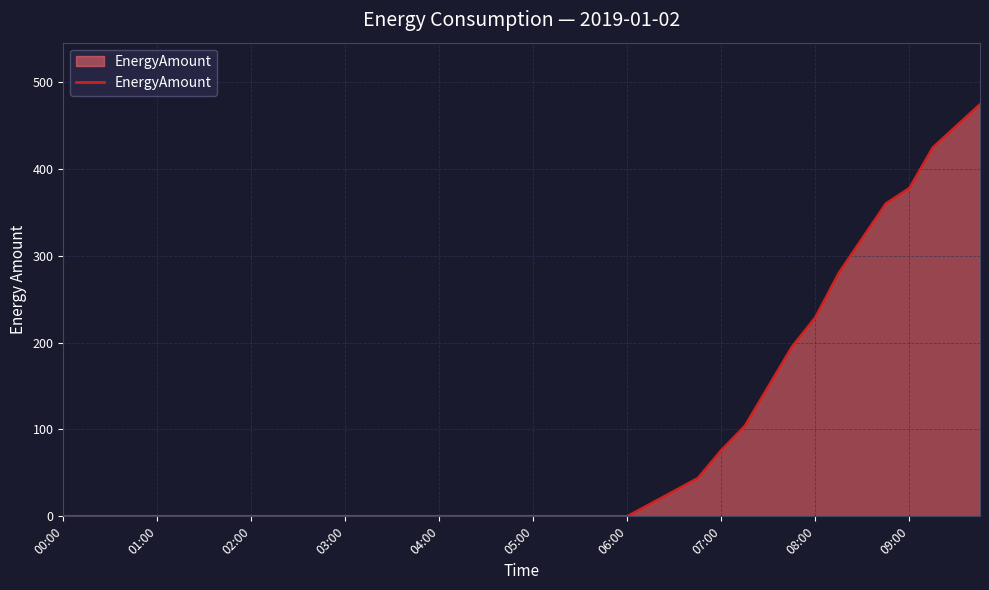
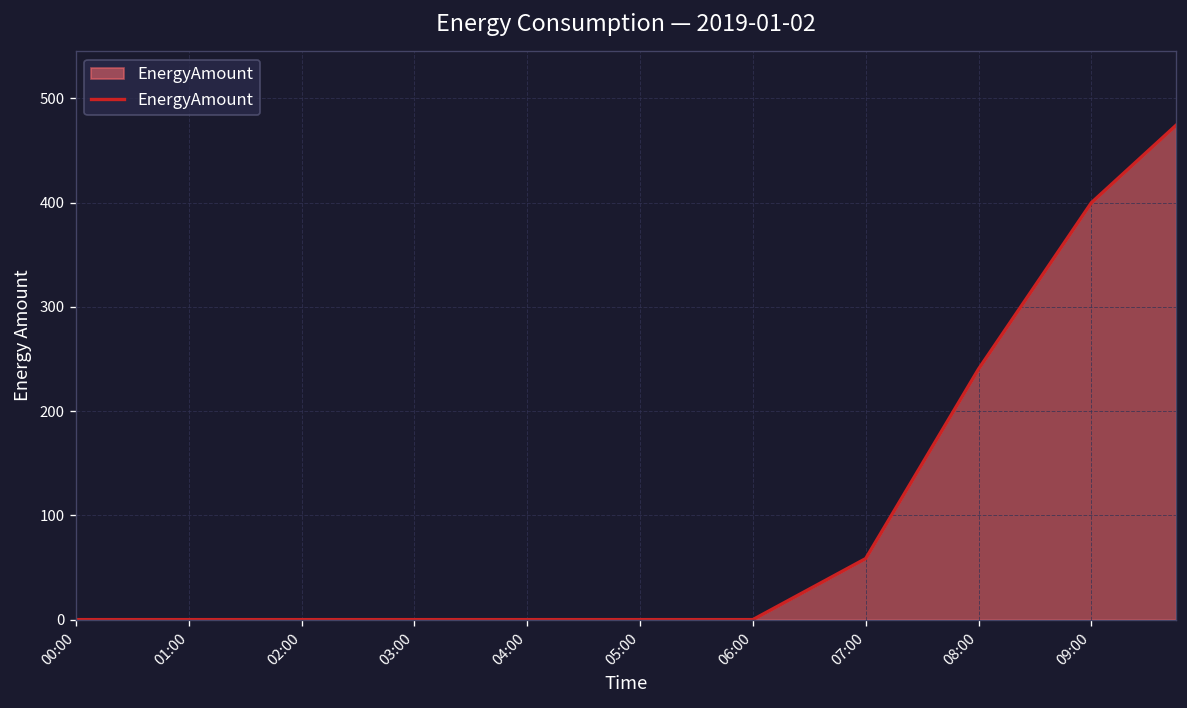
07:00: 80 -> 60
08:00: 230 -> 240
09:00: 380 -> 400
